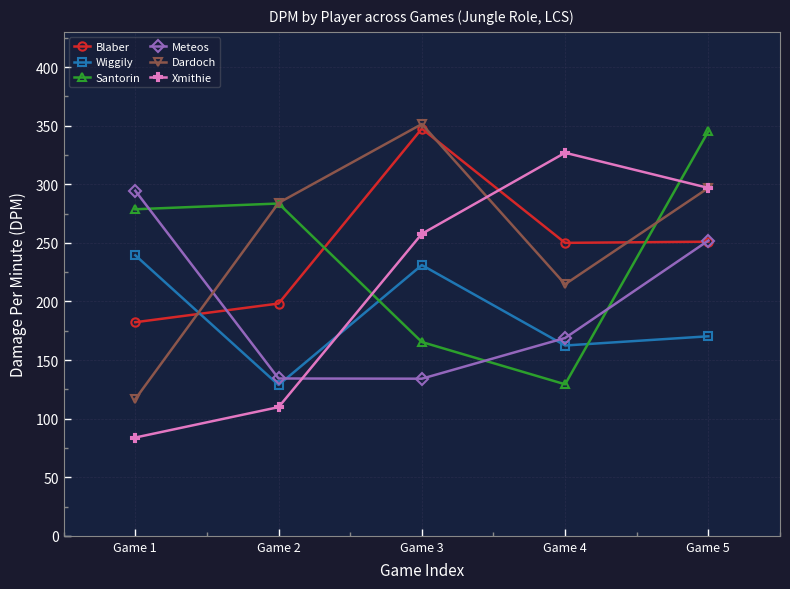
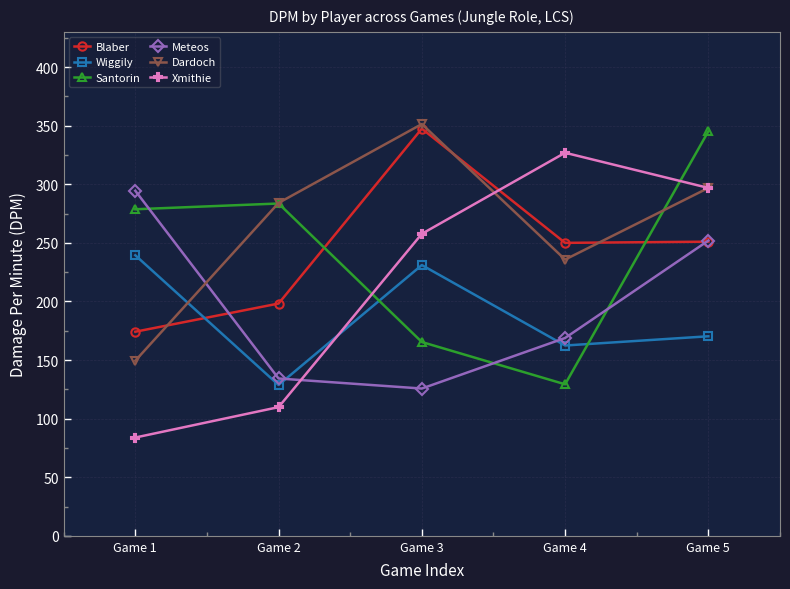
Blaber, Game 1: 182 -> 174
Dardoch, Game 1: 117 -> 149
Meteos, Game 3: 134 -> 126
Dardoch, Game 4: 215 -> 236
